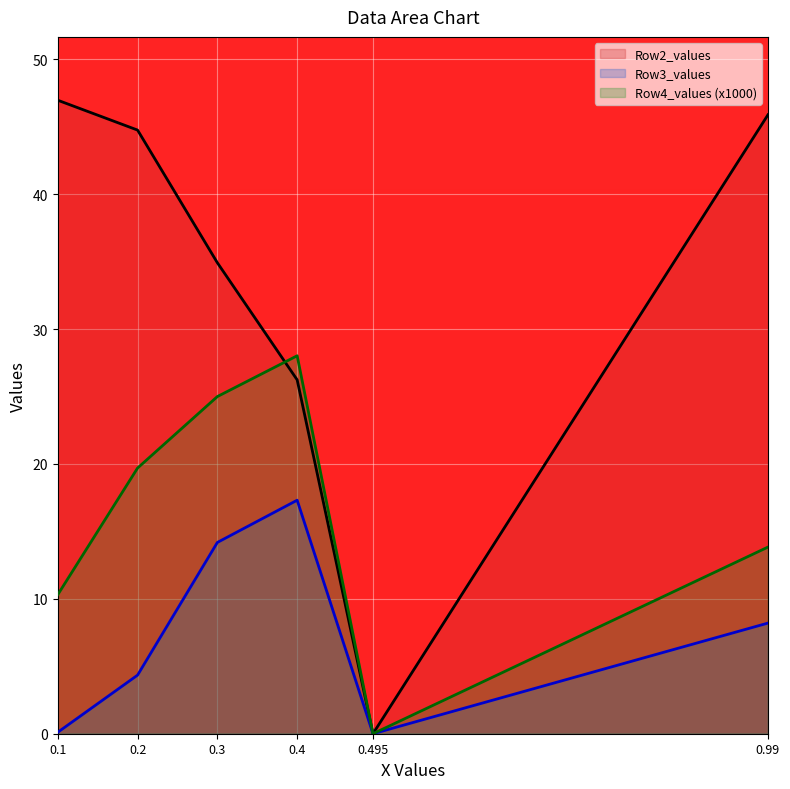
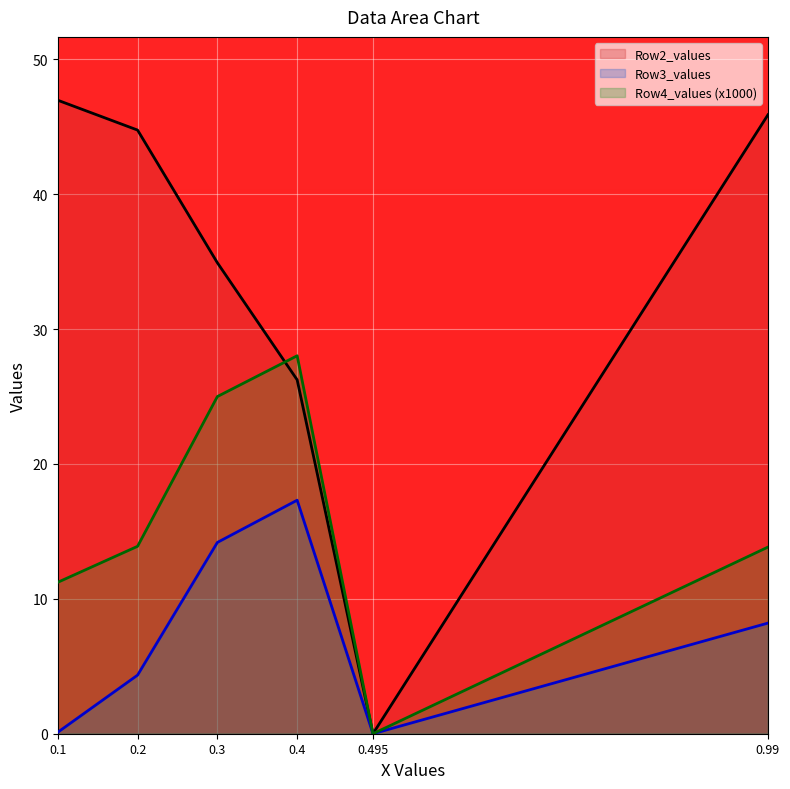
Row4_values (x1000), 0.1: 10.3 -> 11.2
Row4_values (x1000), 0.2: 19.7 -> 13.9
